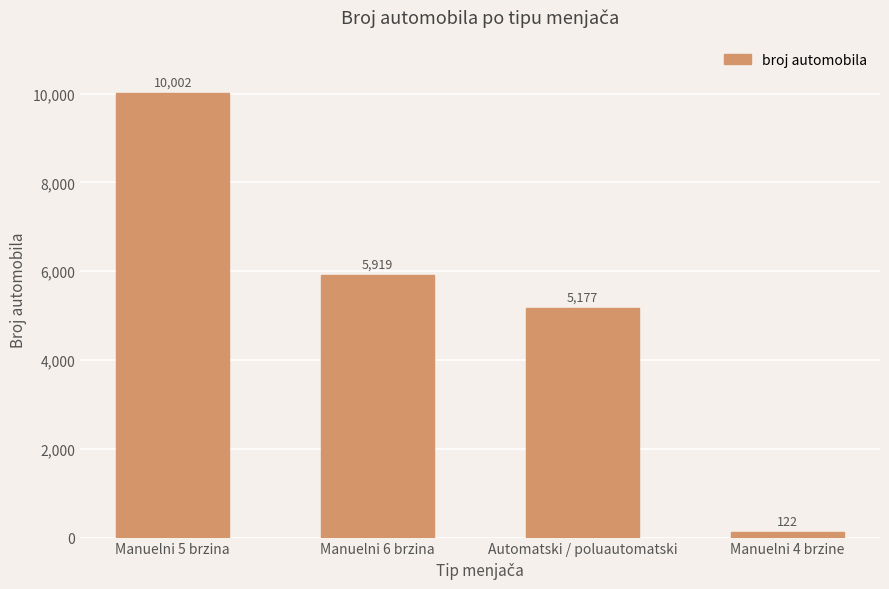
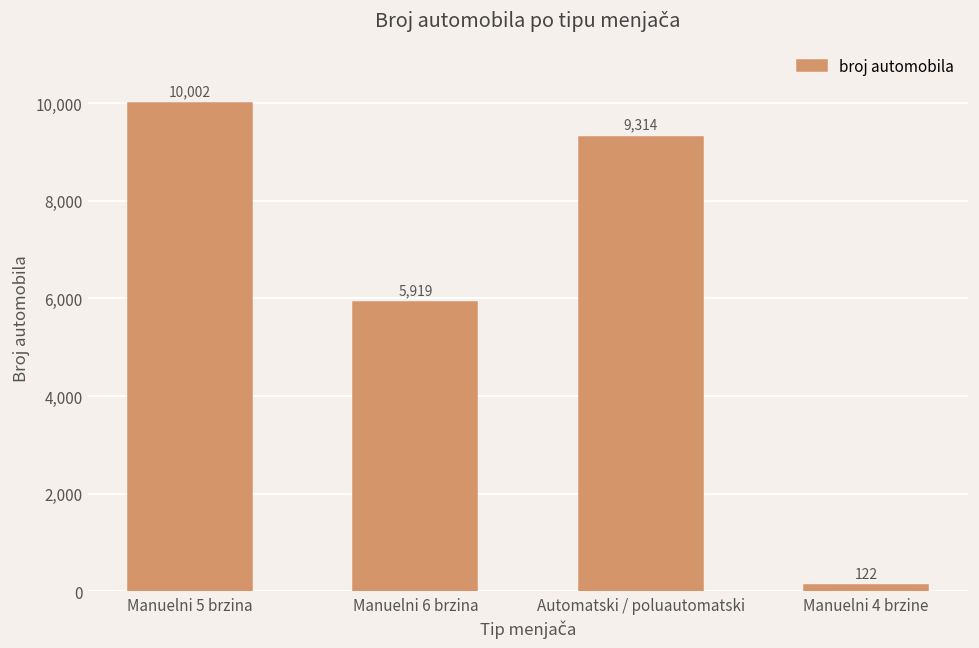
Automatski / poluautomatski: 5,177 -> 9,314
